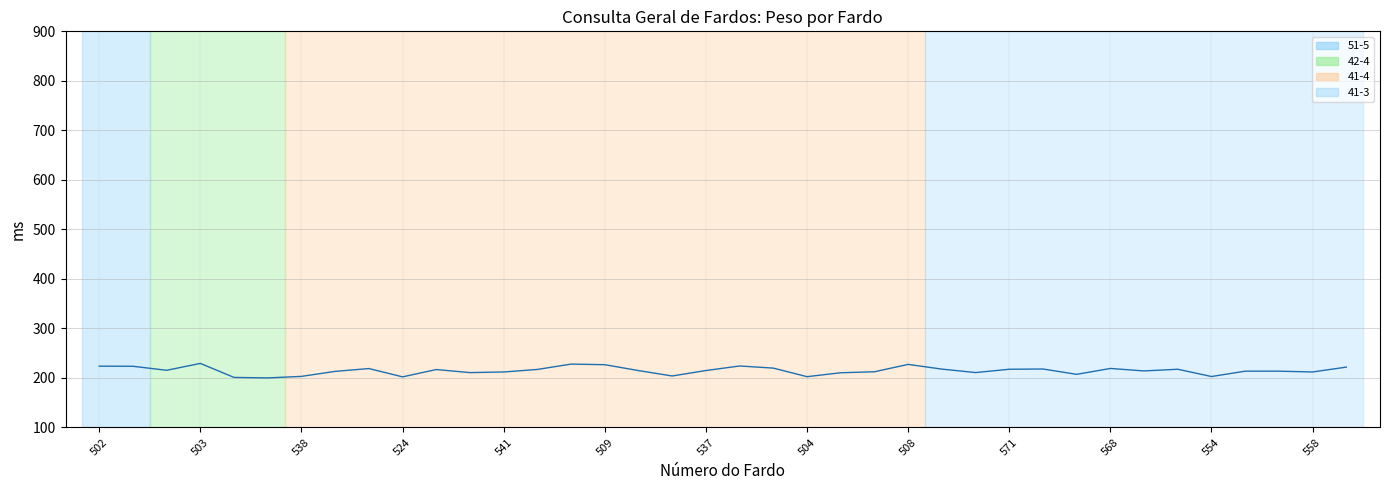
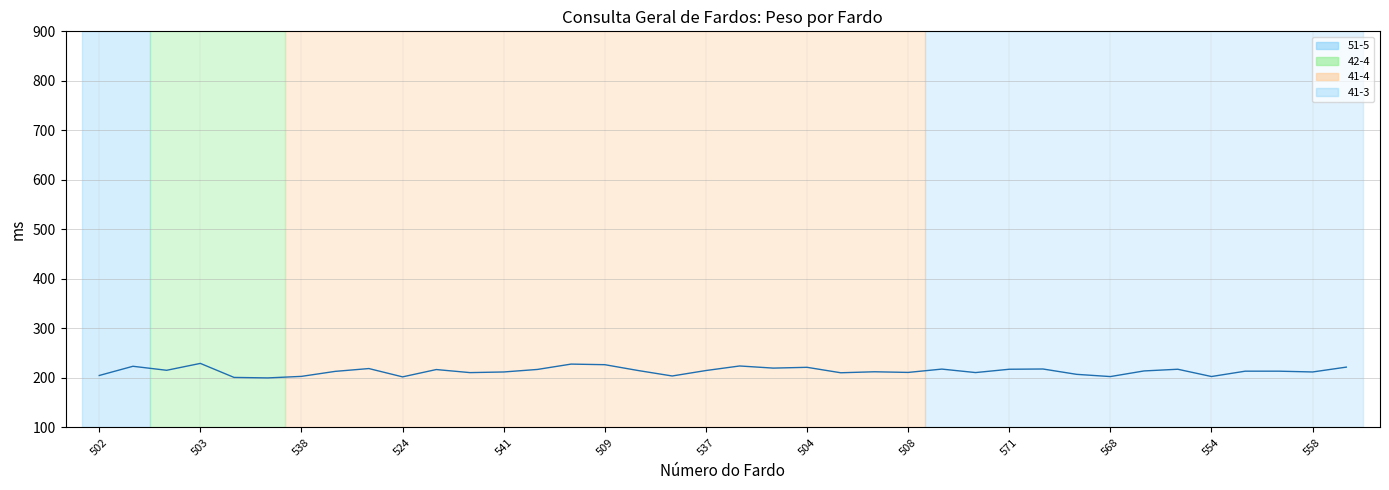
502: 220 -> 210
504: 200 -> 220
508: 230 -> 210
568: 220 -> 200
